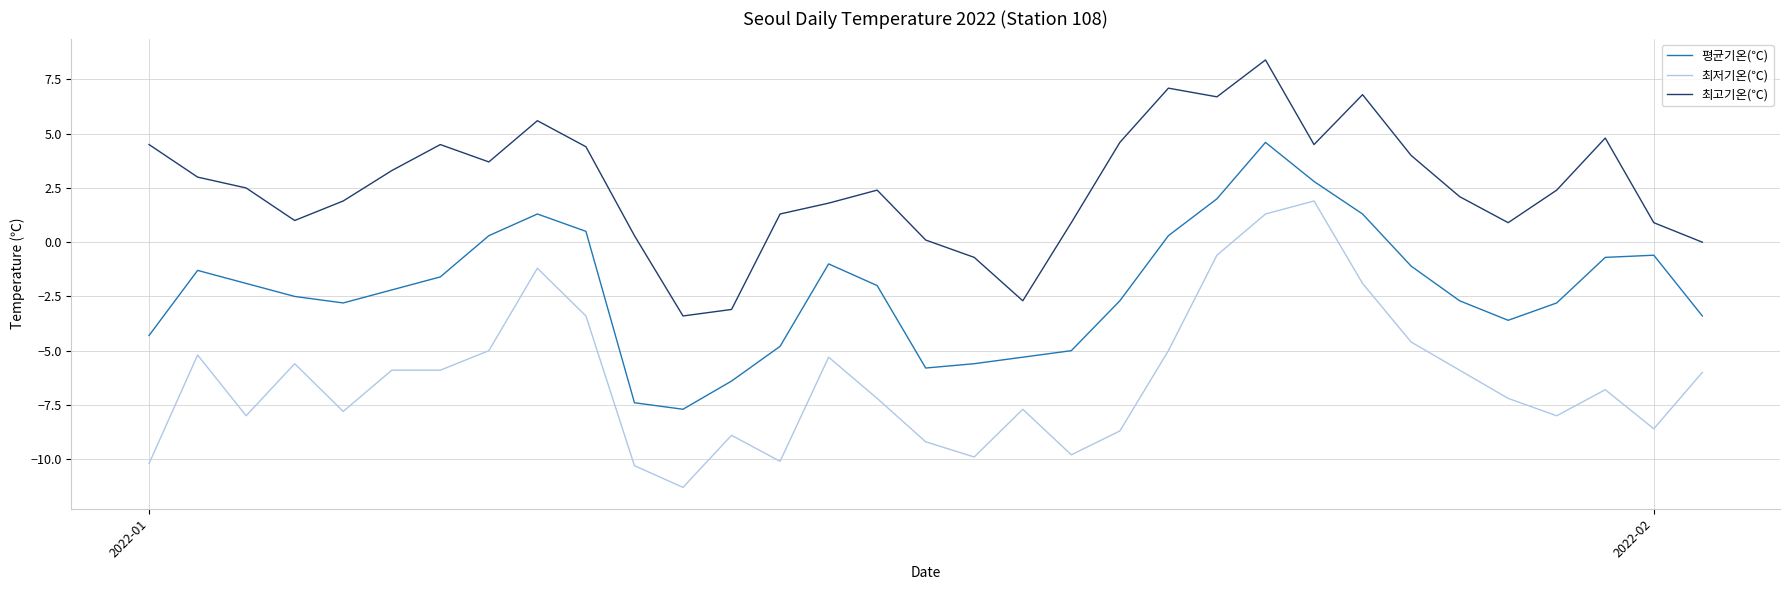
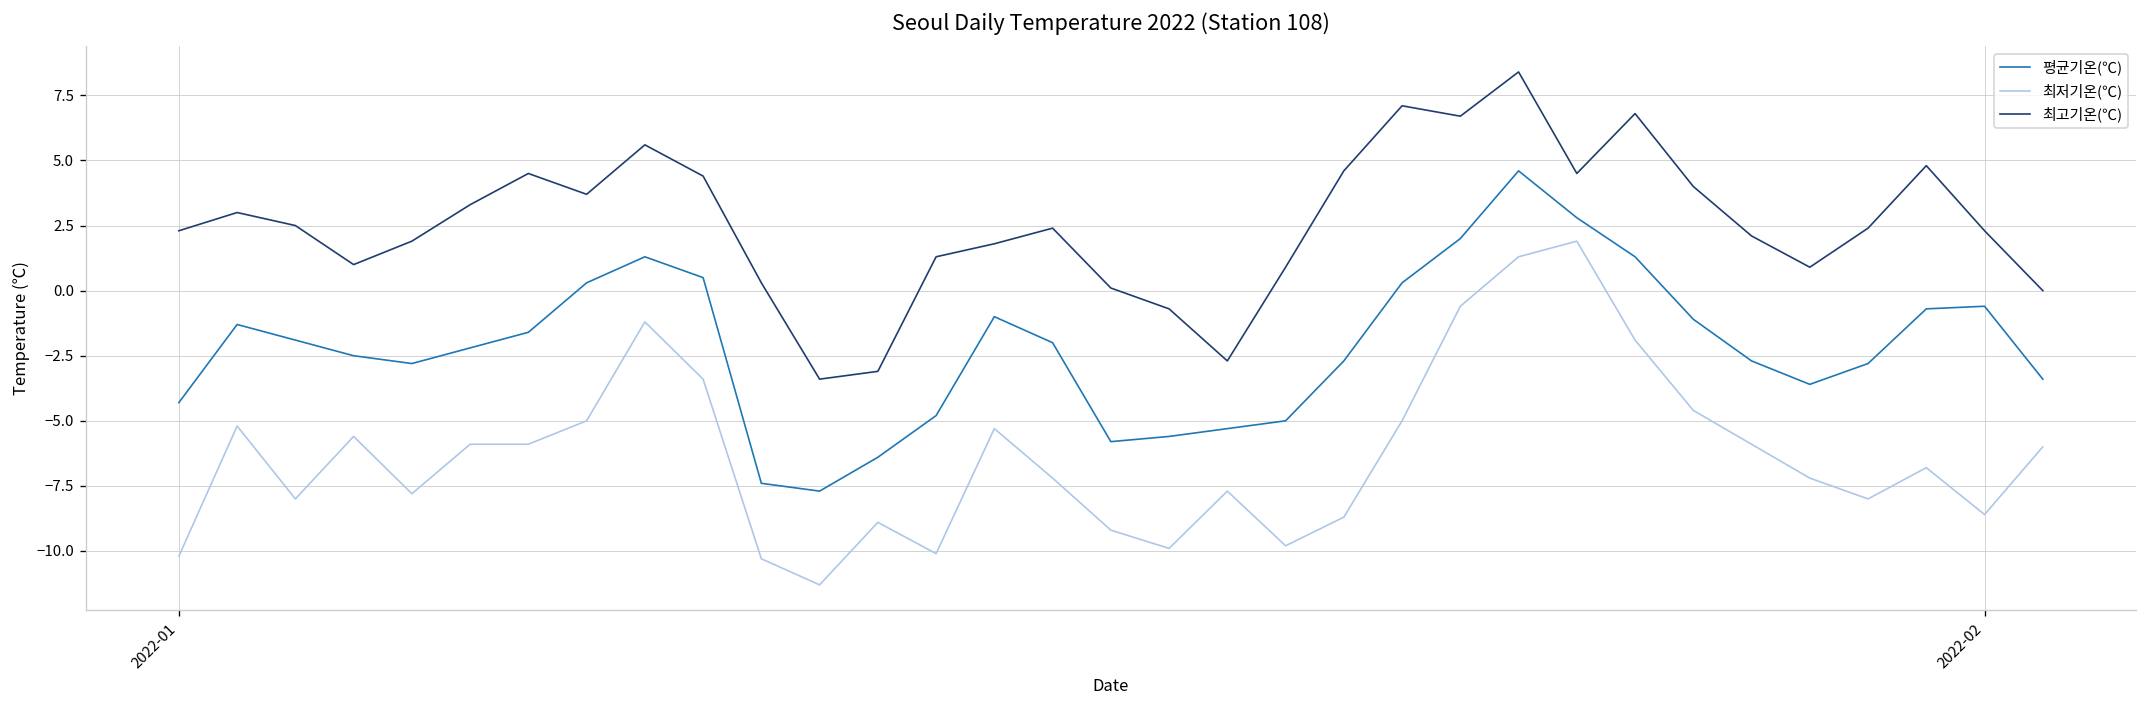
최고기온(℃), 2022-01: 4.5 -> 2.3
최고기온(℃), 2022-02: 0.9 -> 2.3
